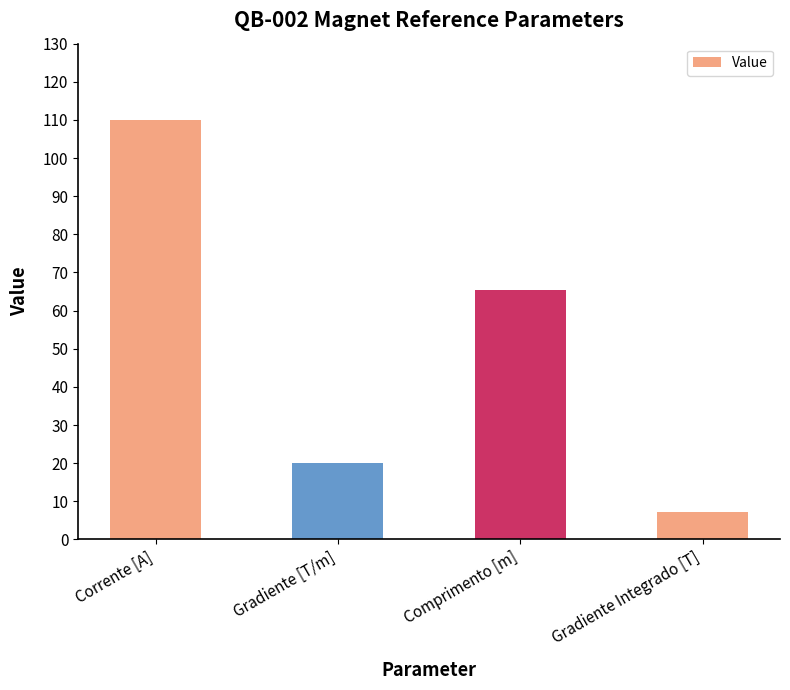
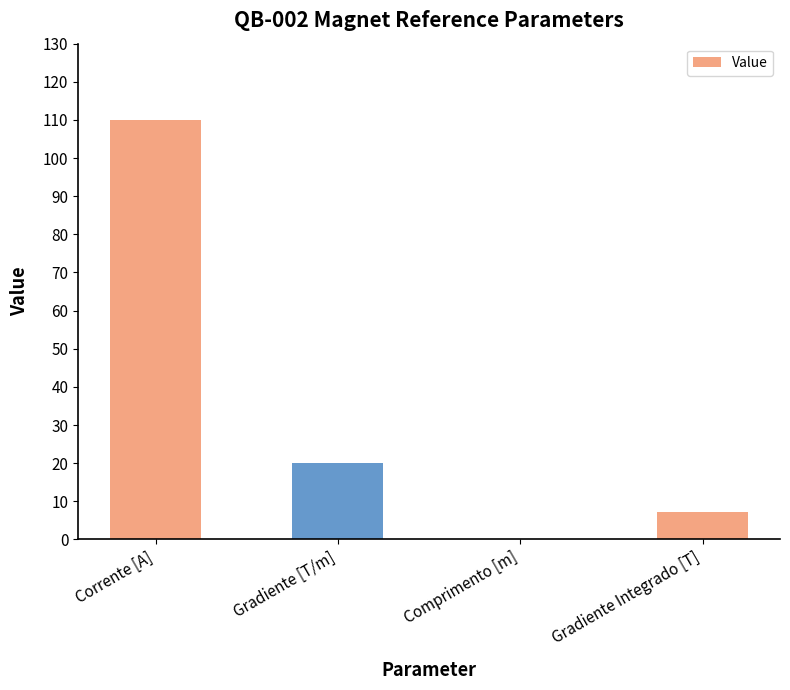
Comprimento [m]: 65 -> 0
